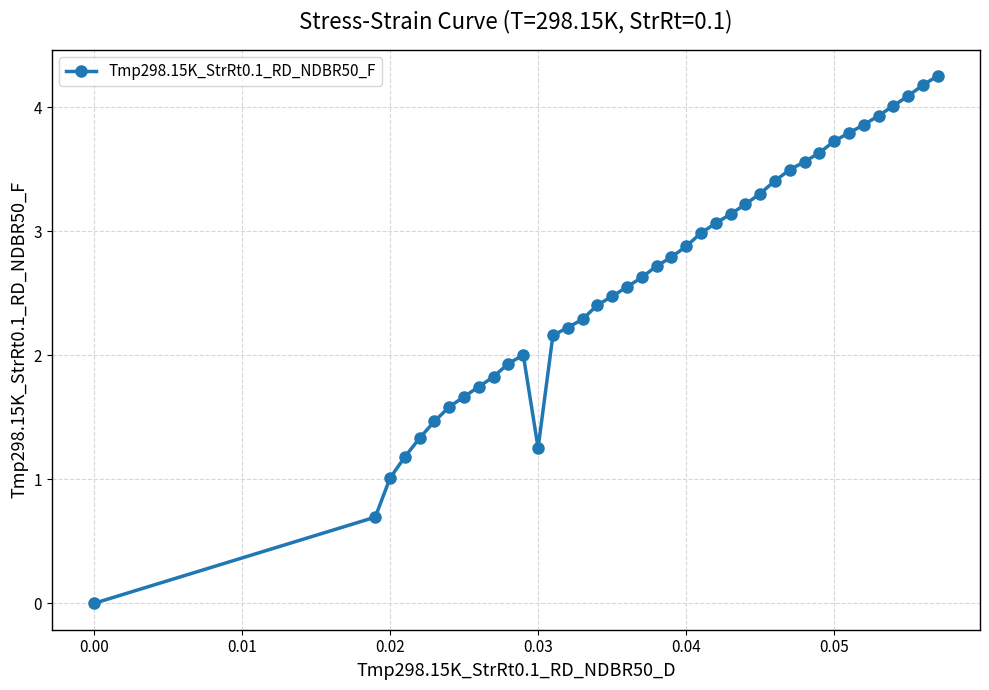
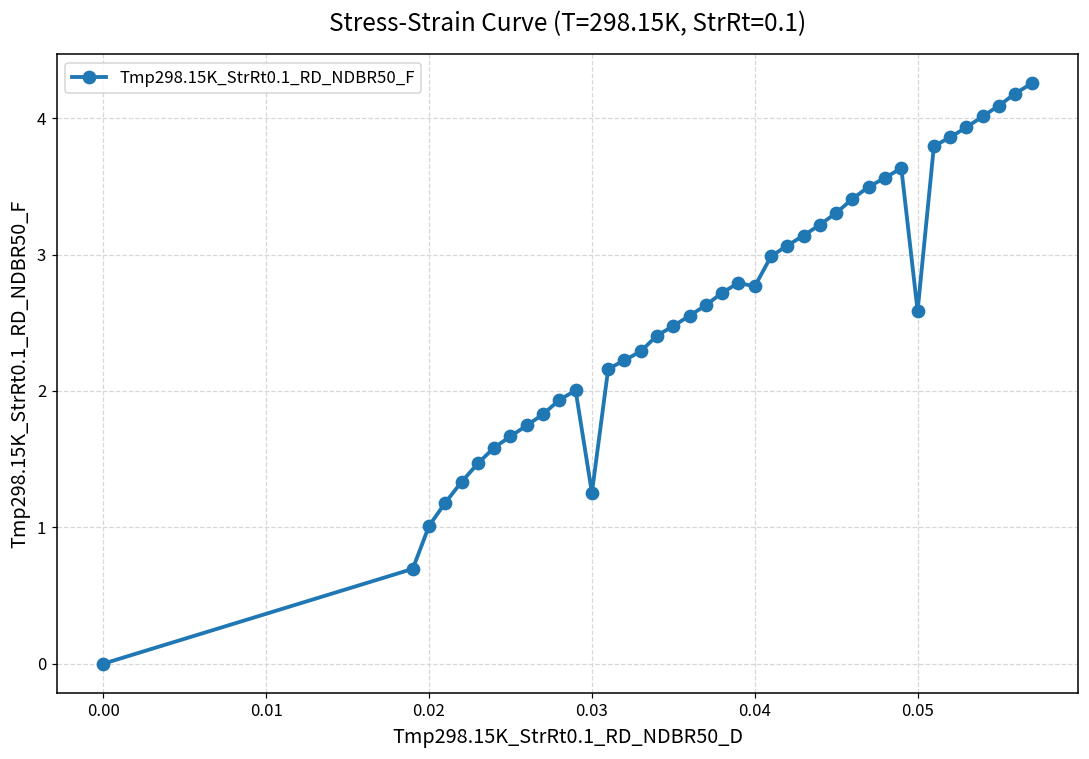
0.04: 2.88 -> 2.77
0.05: 3.73 -> 2.59
